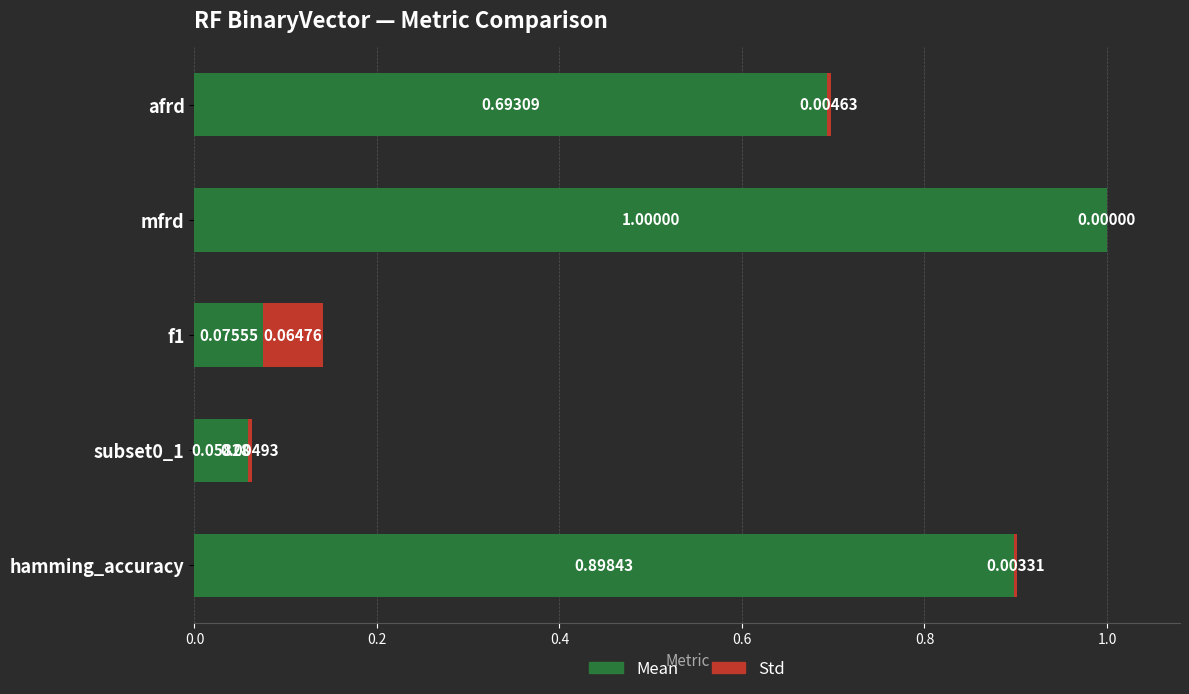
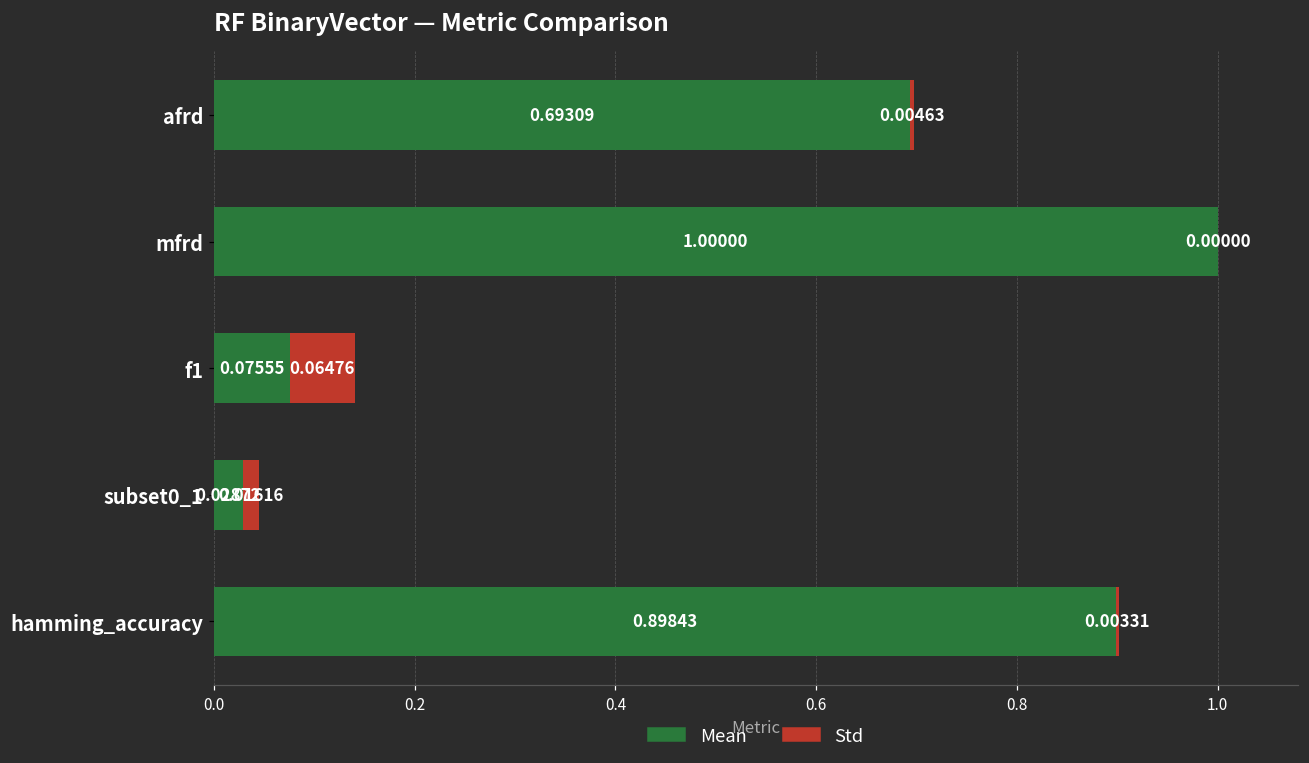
Mean, subset0_1: 0.05828 -> 0.02872
Std, subset0_1: 0.00493 -> 0.01616
